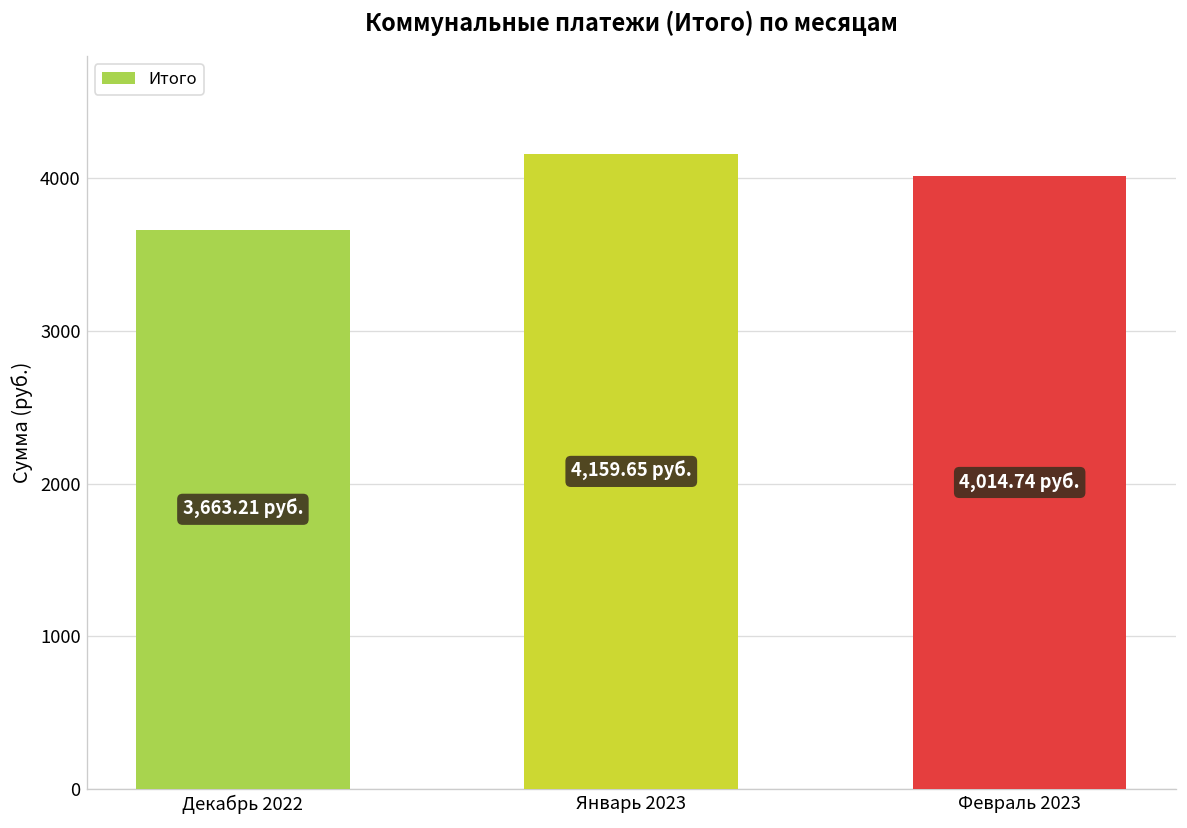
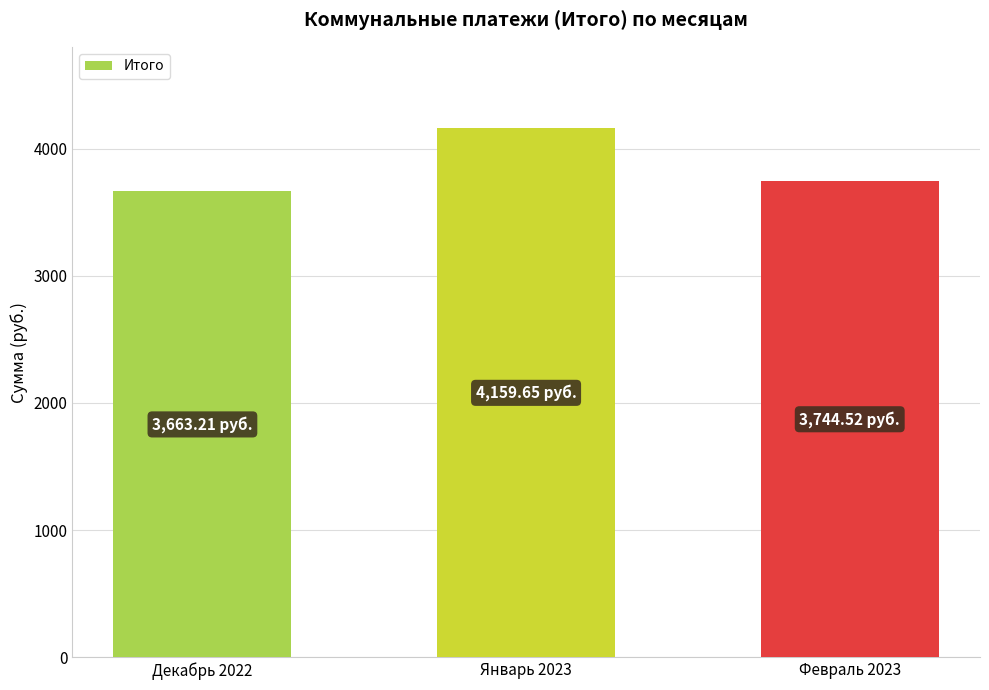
Февраль 2023: 4,014.74 -> 3,744.52
